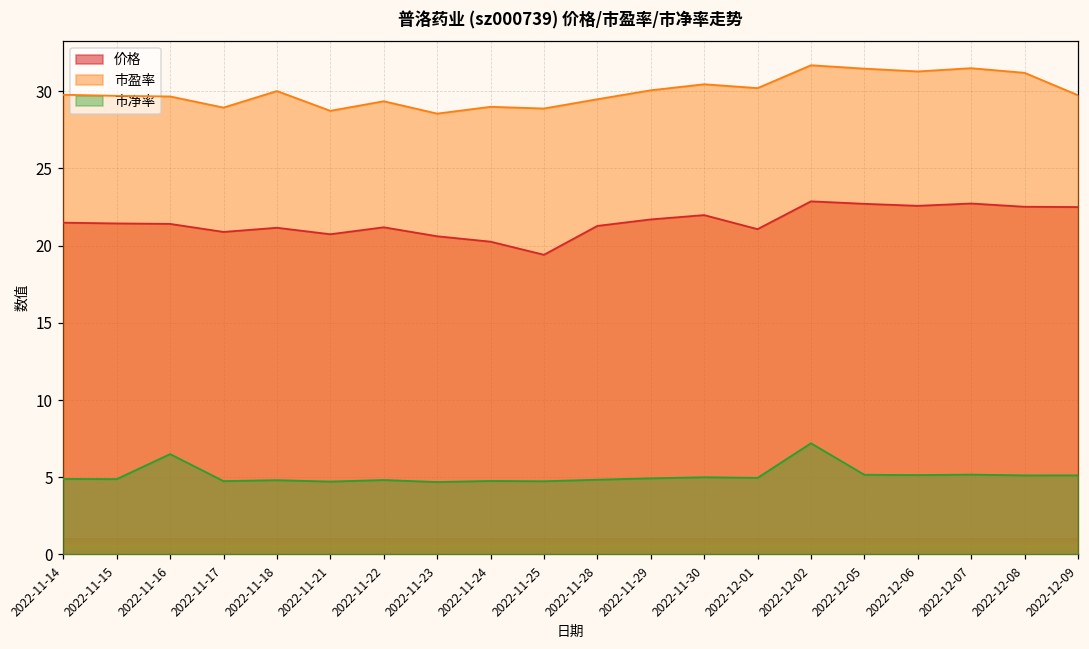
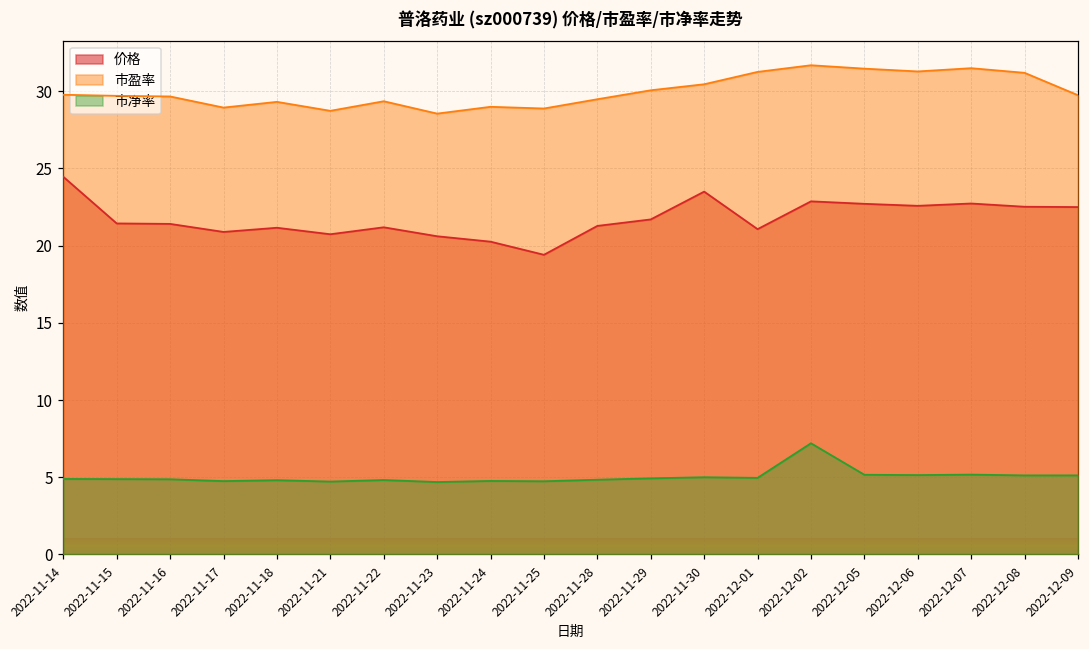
价格, 2022-11-14: 21.5 -> 24.5
市净率, 2022-11-16: 6.5 -> 4.9
市盈率, 2022-11-18: 30.0 -> 29.3
价格, 2022-11-30: 22.0 -> 23.5
市盈率, 2022-12-01: 30.2 -> 31.2
